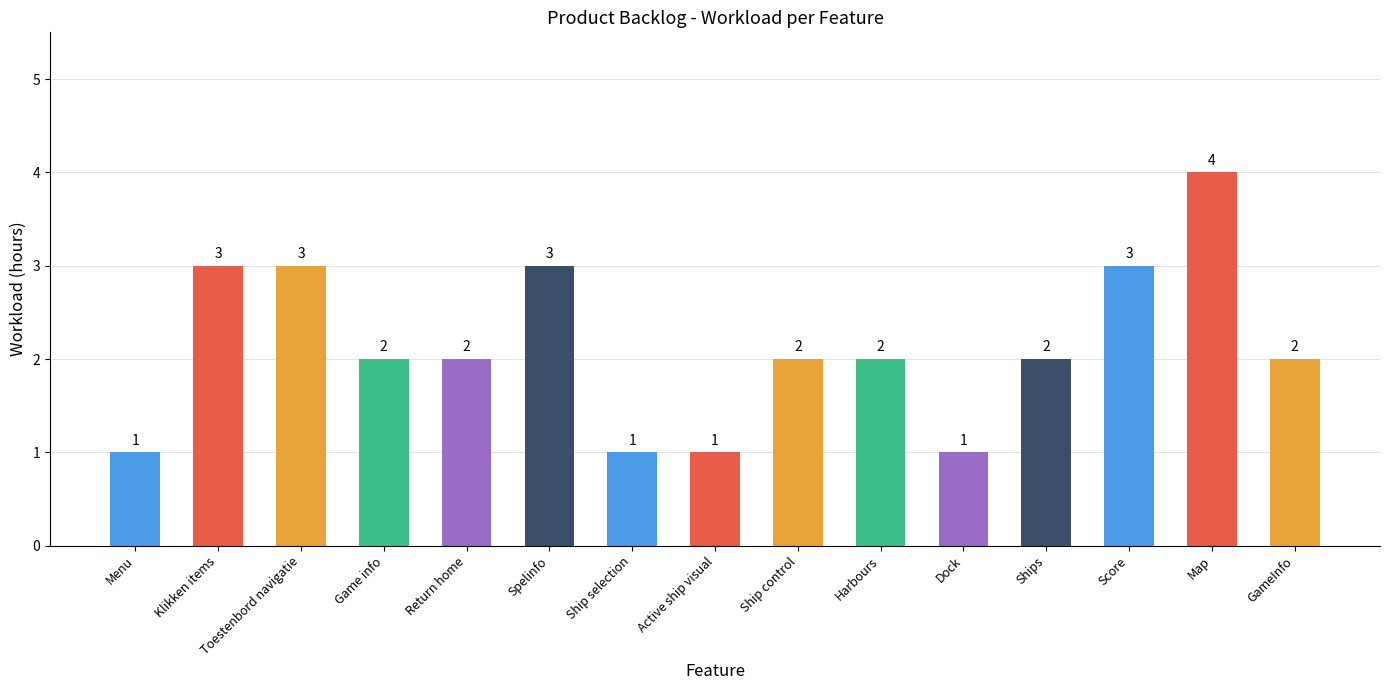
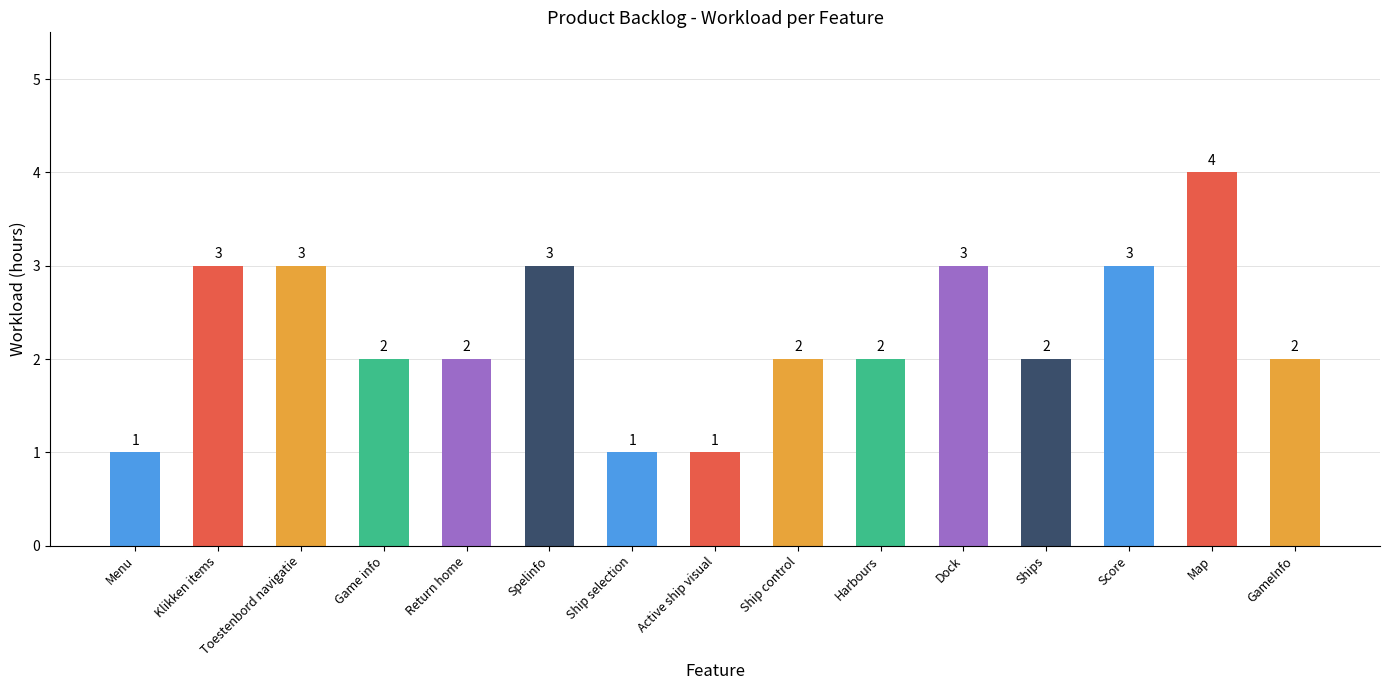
Dock: 1 -> 3
